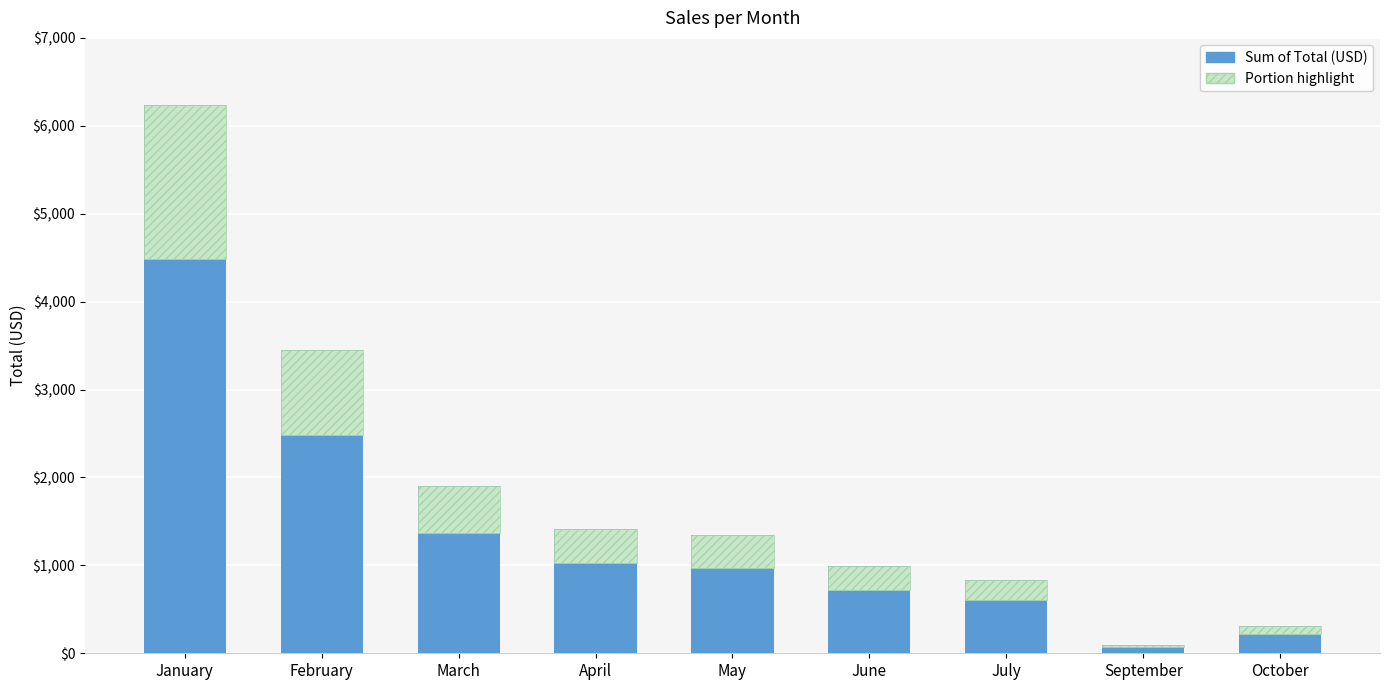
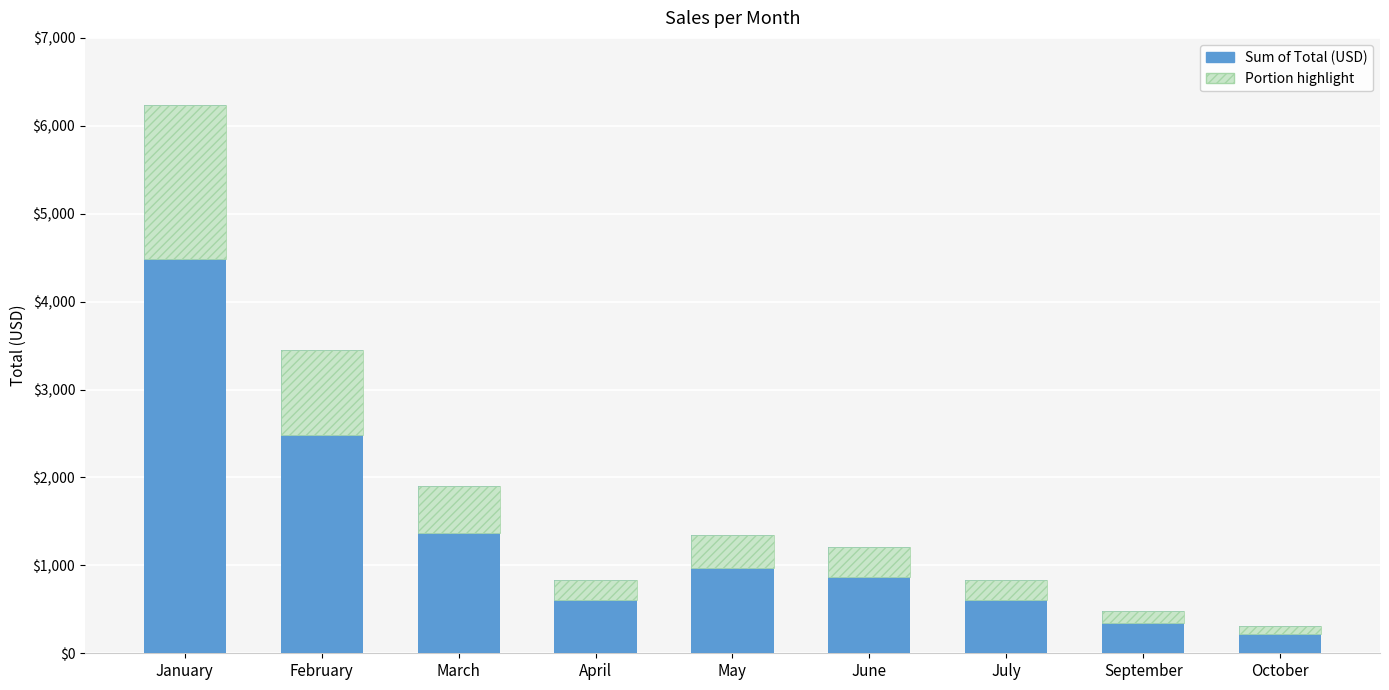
Sum of Total (USD), April: $1,400 -> $800
Sum of Total (USD), June: $1,000 -> $1,200
Sum of Total (USD), September: $100 -> $500
